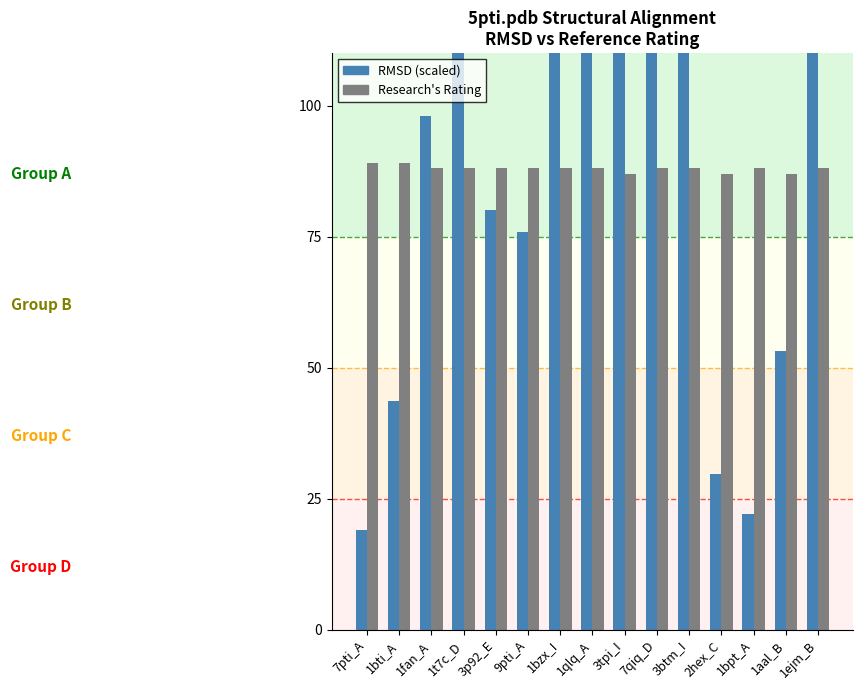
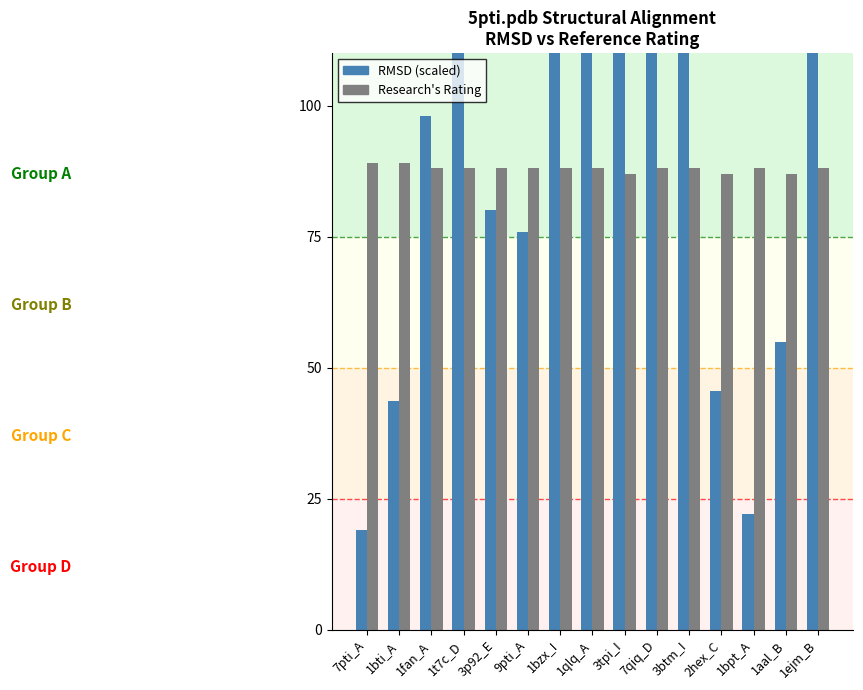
RMSD (scaled), 2hex_C: 30 -> 45
RMSD (scaled), 1aal_B: 53 -> 55
